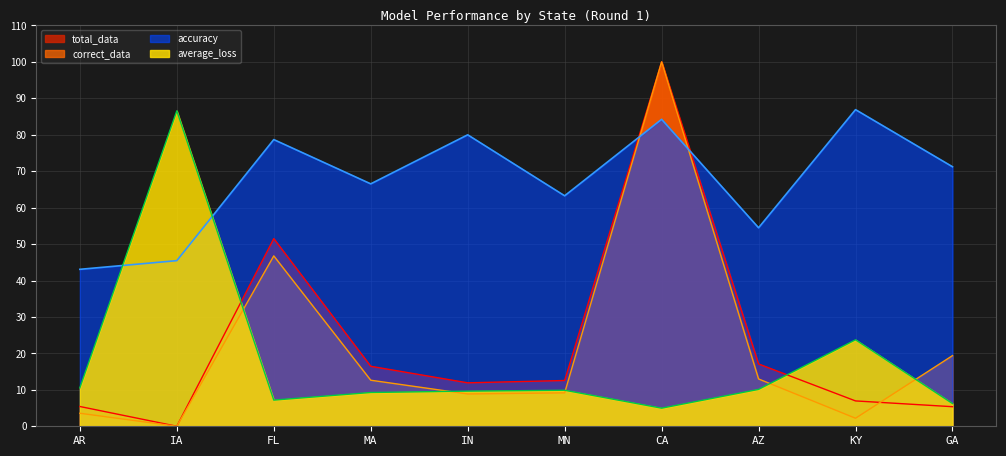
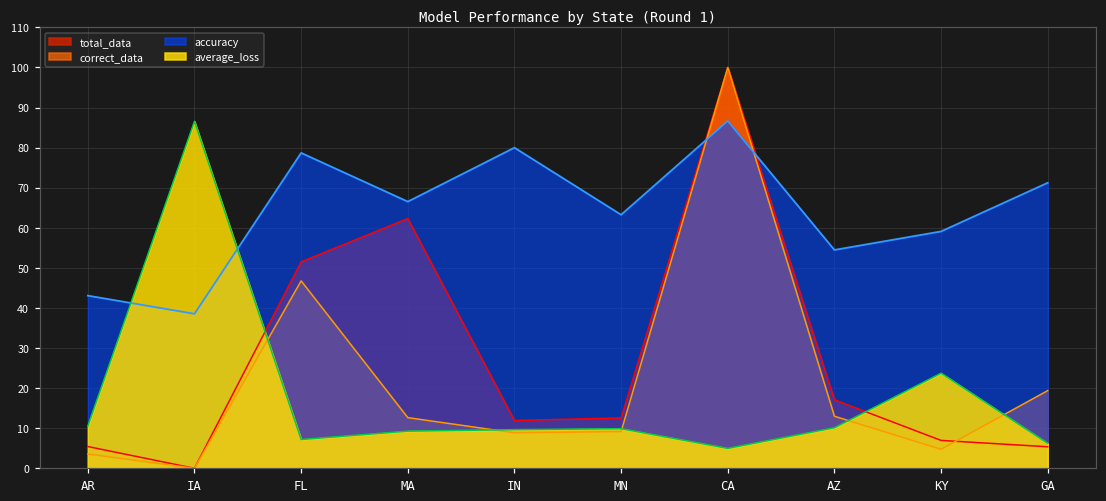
accuracy, IA: 45 -> 39
total_data, MA: 16 -> 62
accuracy, CA: 84 -> 87
correct_data, KY: 2 -> 5
accuracy, KY: 87 -> 59
